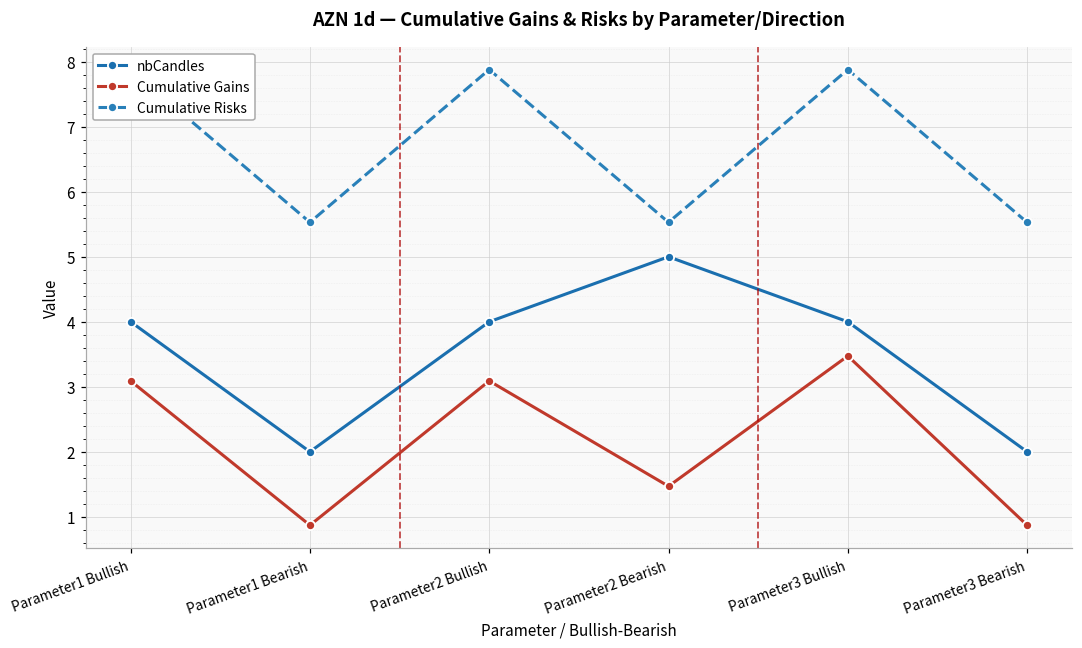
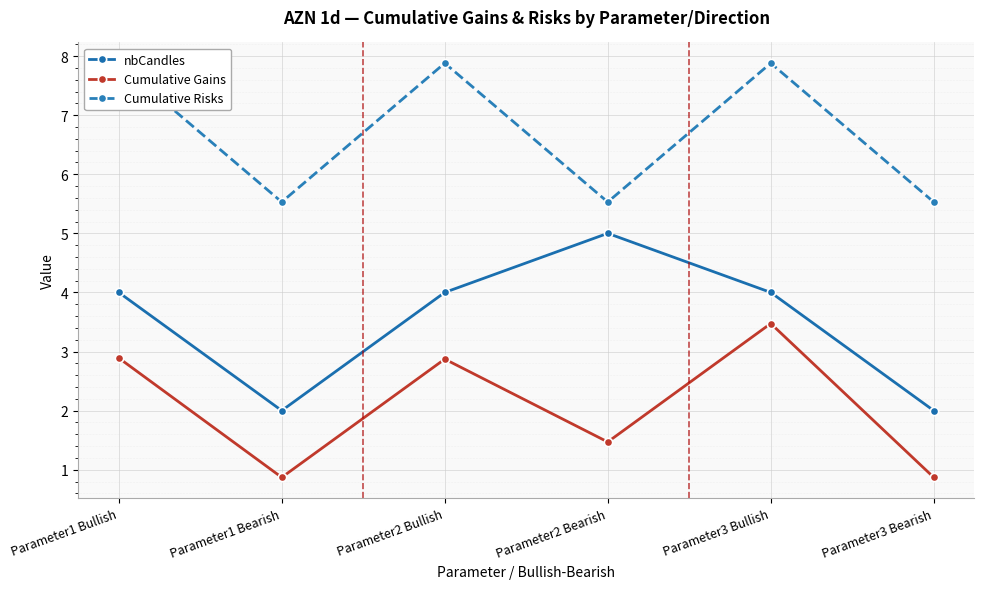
Cumulative Gains, Parameter1 Bullish: 3.1 -> 2.9
Cumulative Gains, Parameter2 Bullish: 3.1 -> 2.9
